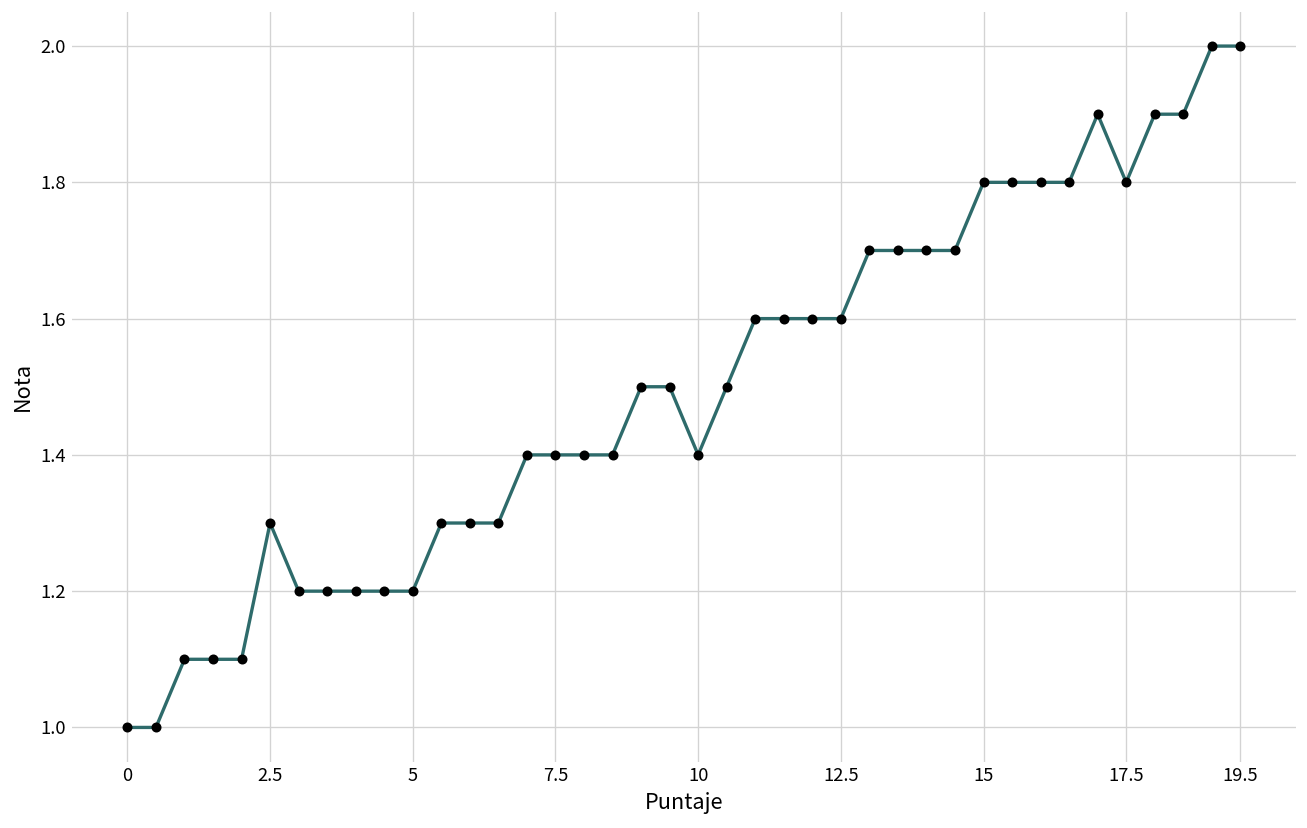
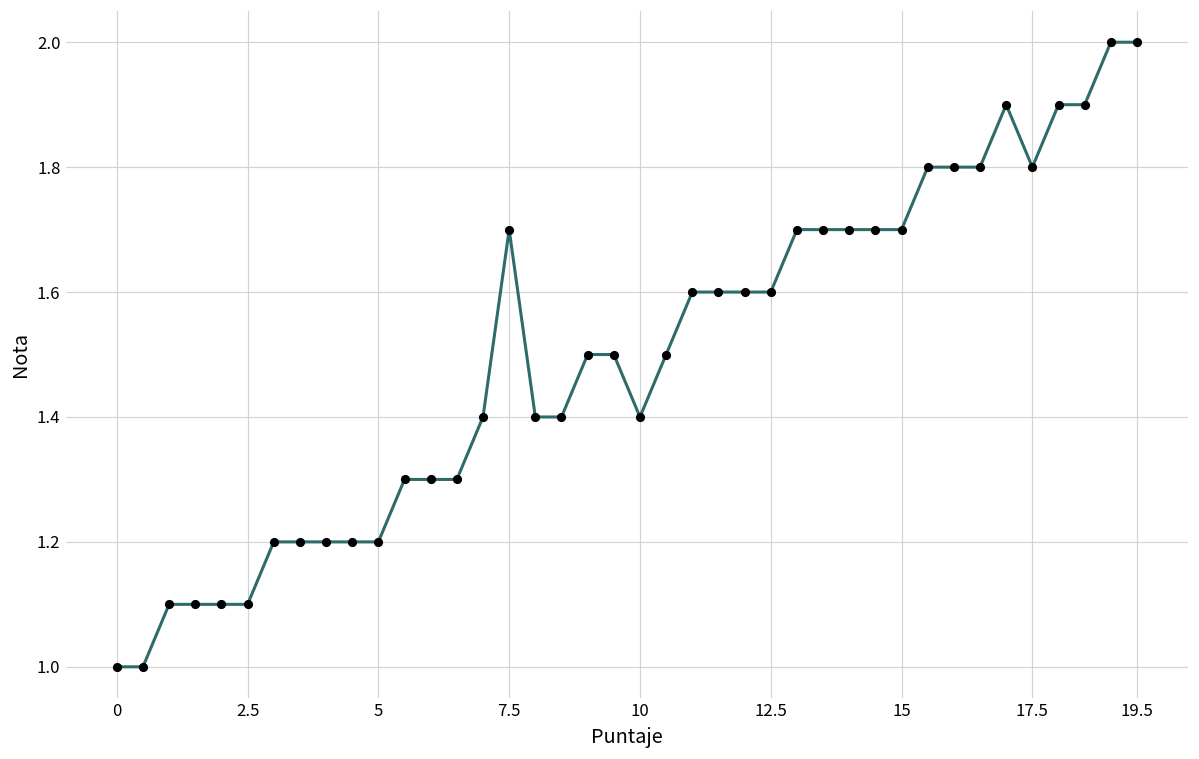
2.5: 1.3 -> 1.1
7.5: 1.4 -> 1.7
15: 1.8 -> 1.7
